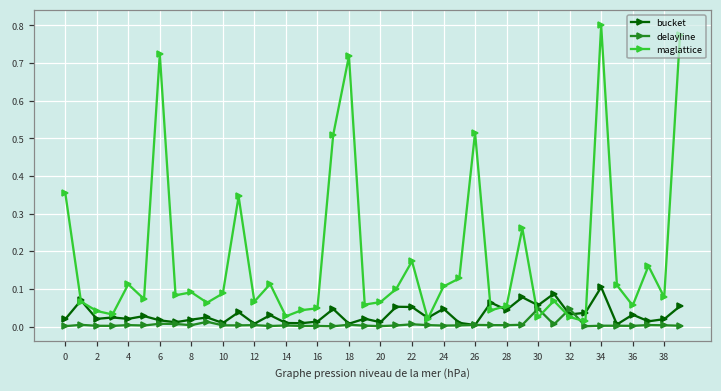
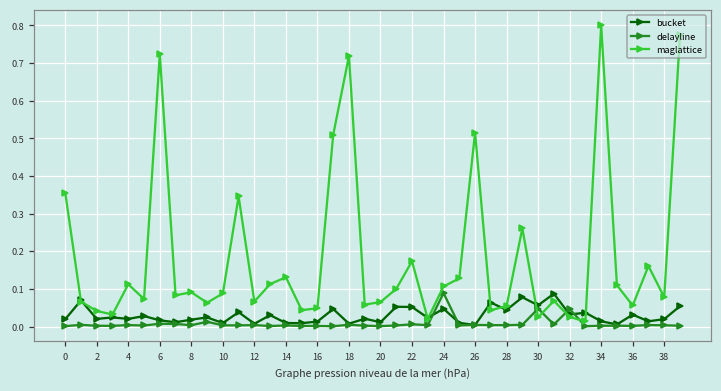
maglattice, 14: 0.03 -> 0.13
delayline, 24: 0.00 -> 0.09
bucket, 34: 0.10 -> 0.01
